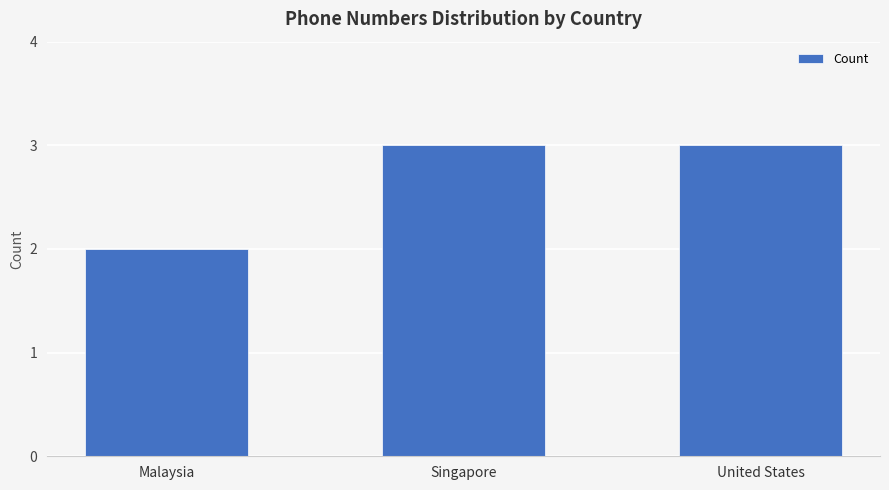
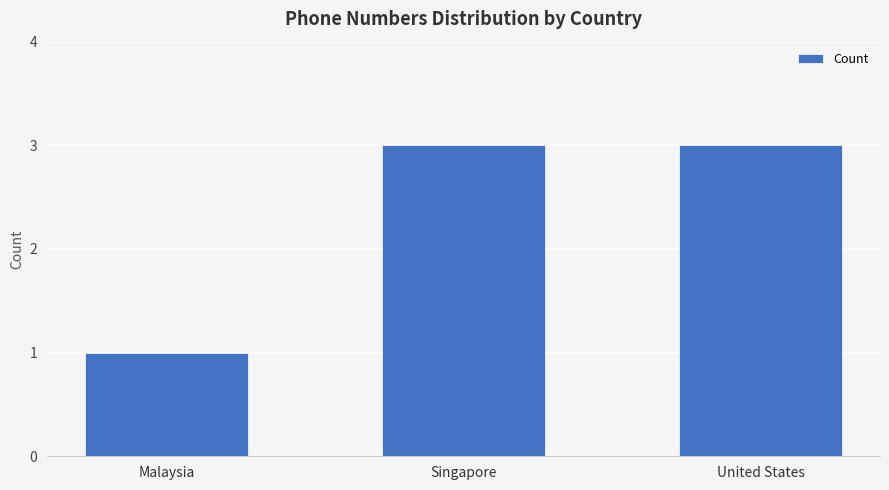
Malaysia: 2 -> 1
